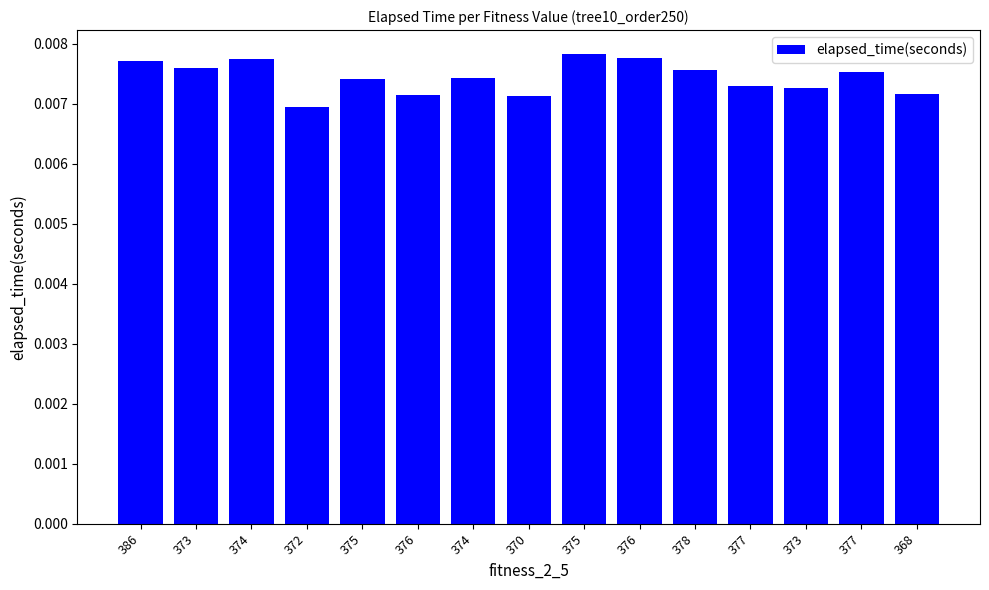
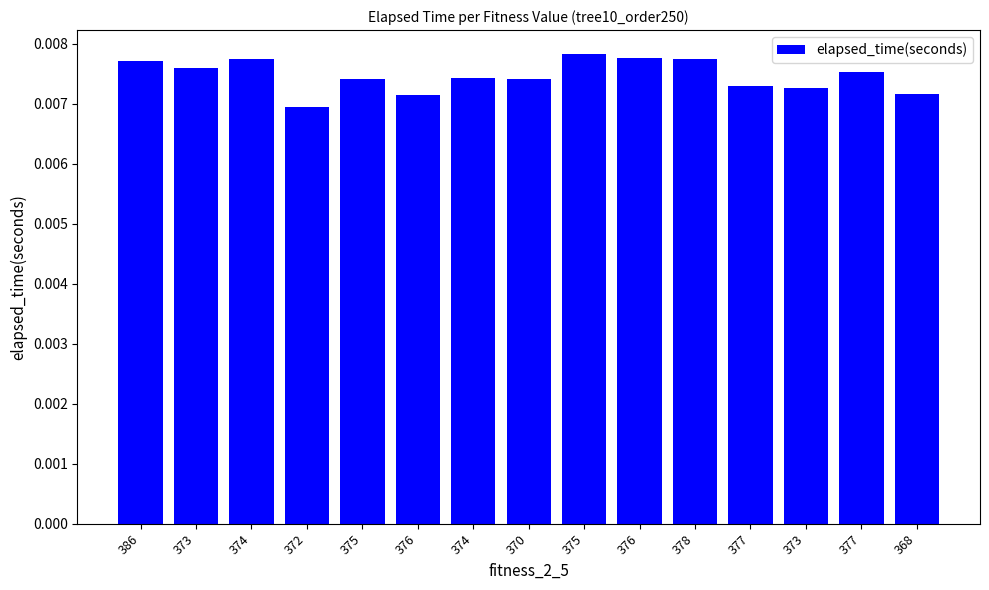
370: 0.0071 -> 0.0074
378: 0.0076 -> 0.0077
